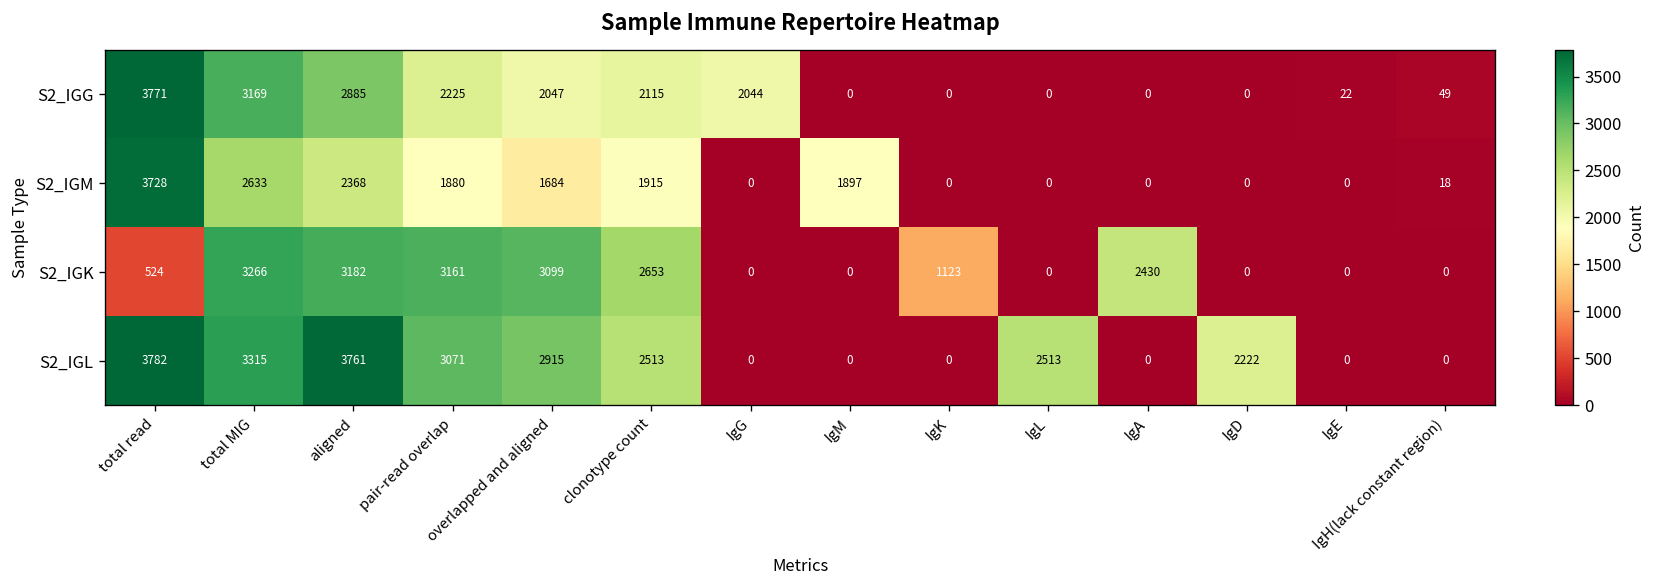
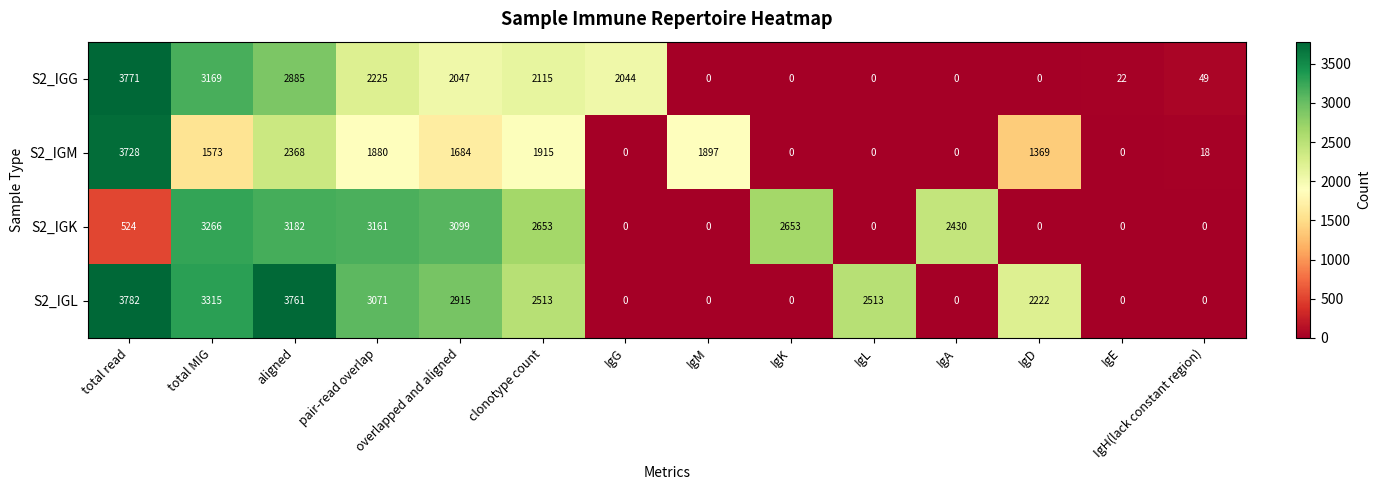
S2_IGM, total MIG: 2633 -> 1573
S2_IGM, IgD: 0 -> 1369
S2_IGK, IgK: 1123 -> 2653
